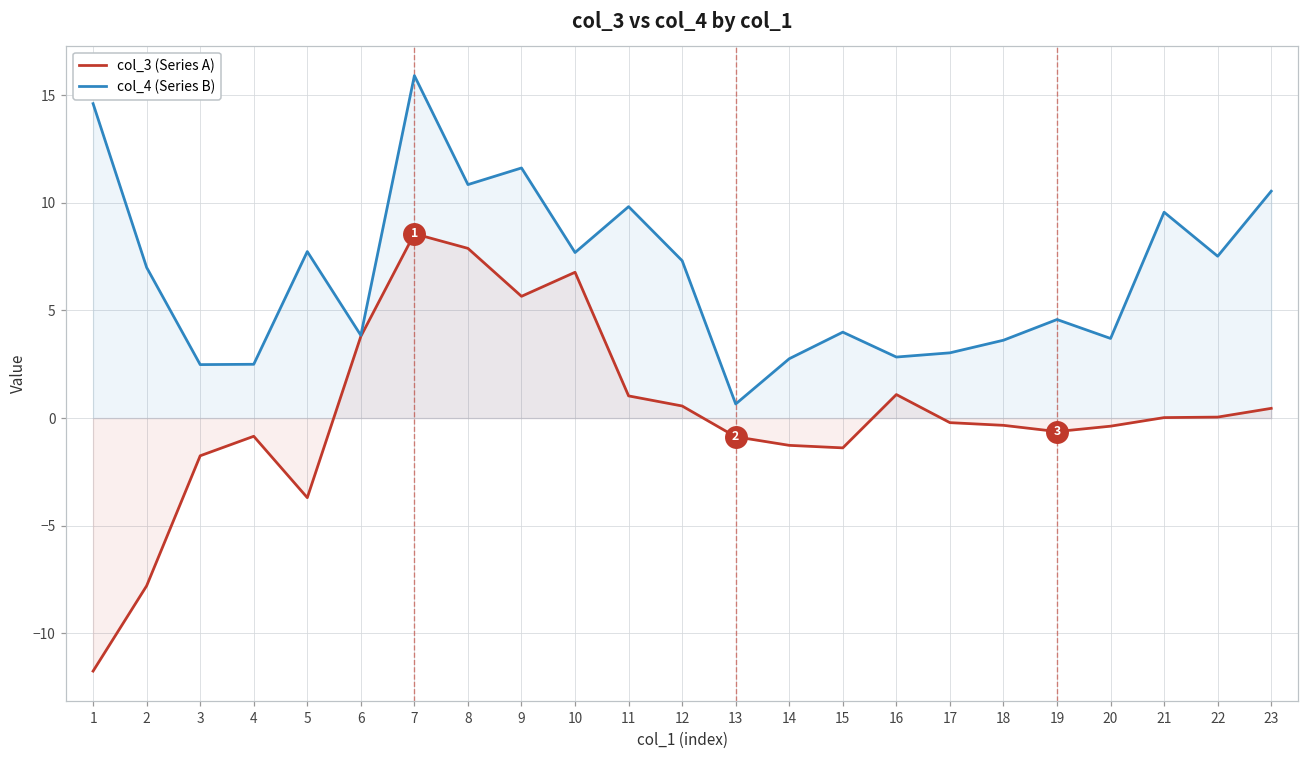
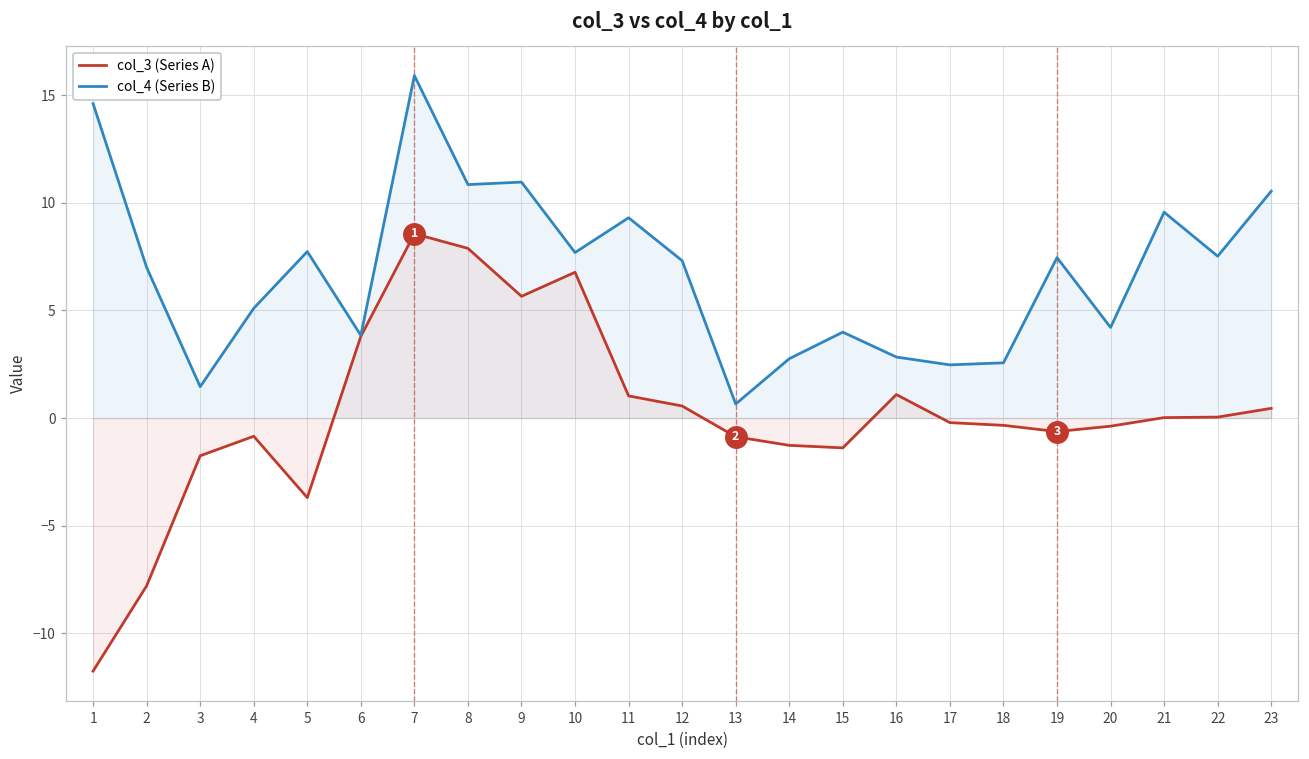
col_4 (Series B), 3: 2.5 -> 1.5
col_4 (Series B), 4: 2.5 -> 5.1
col_4 (Series B), 9: 11.6 -> 11.0
col_4 (Series B), 11: 9.8 -> 9.3
col_4 (Series B), 17: 3.0 -> 2.5
col_4 (Series B), 18: 3.6 -> 2.6
col_4 (Series B), 19: 4.6 -> 7.5
col_4 (Series B), 20: 3.7 -> 4.2
